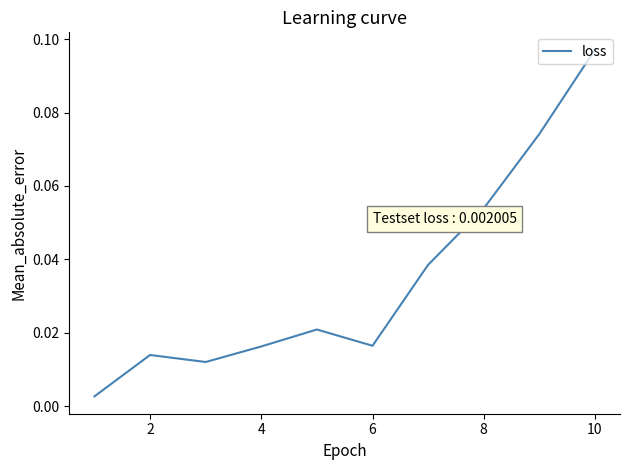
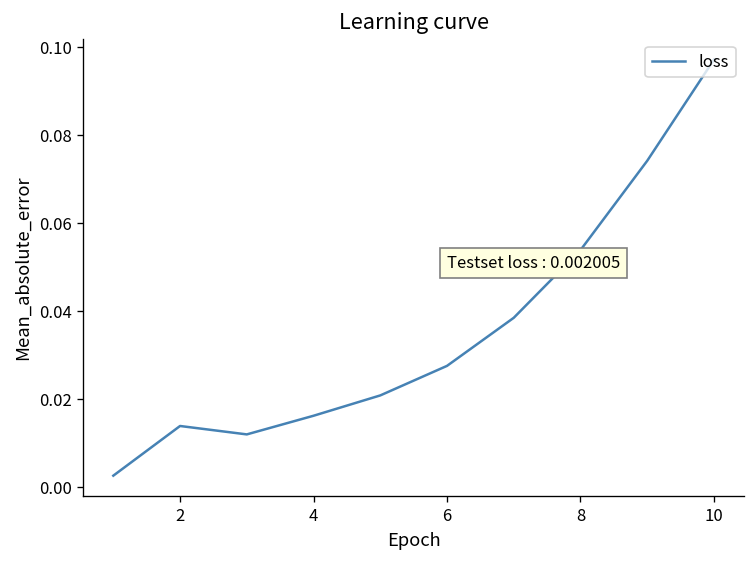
6: 0.016 -> 0.028
